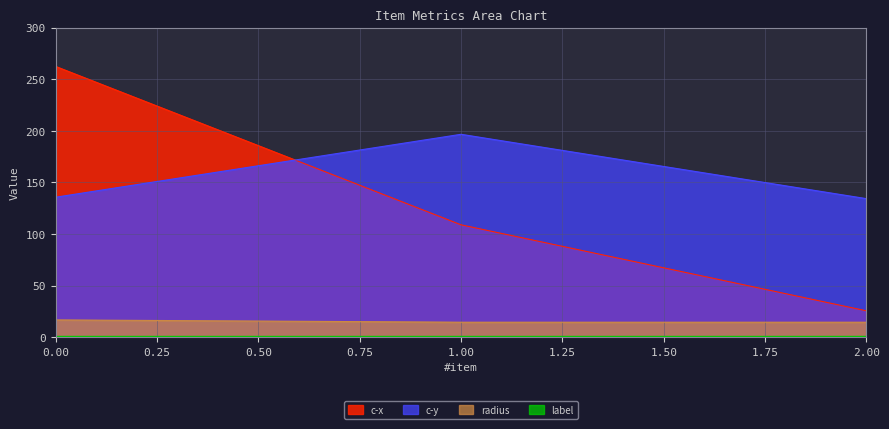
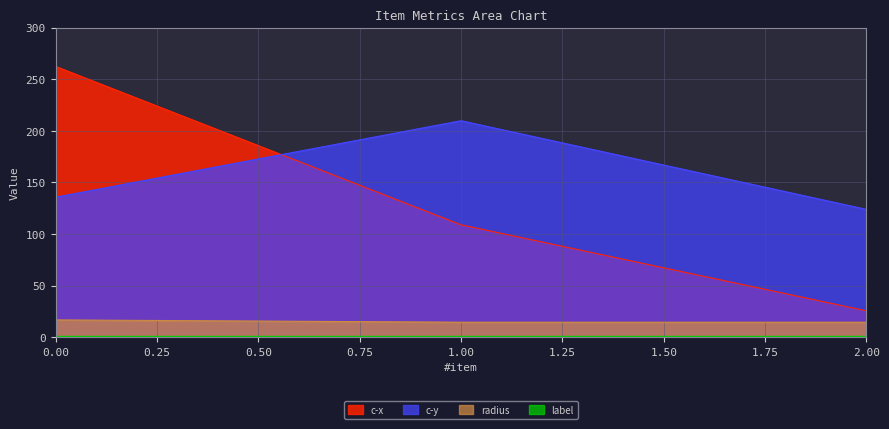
c-y, 1.00: 197 -> 210
c-y, 2.00: 134 -> 124
